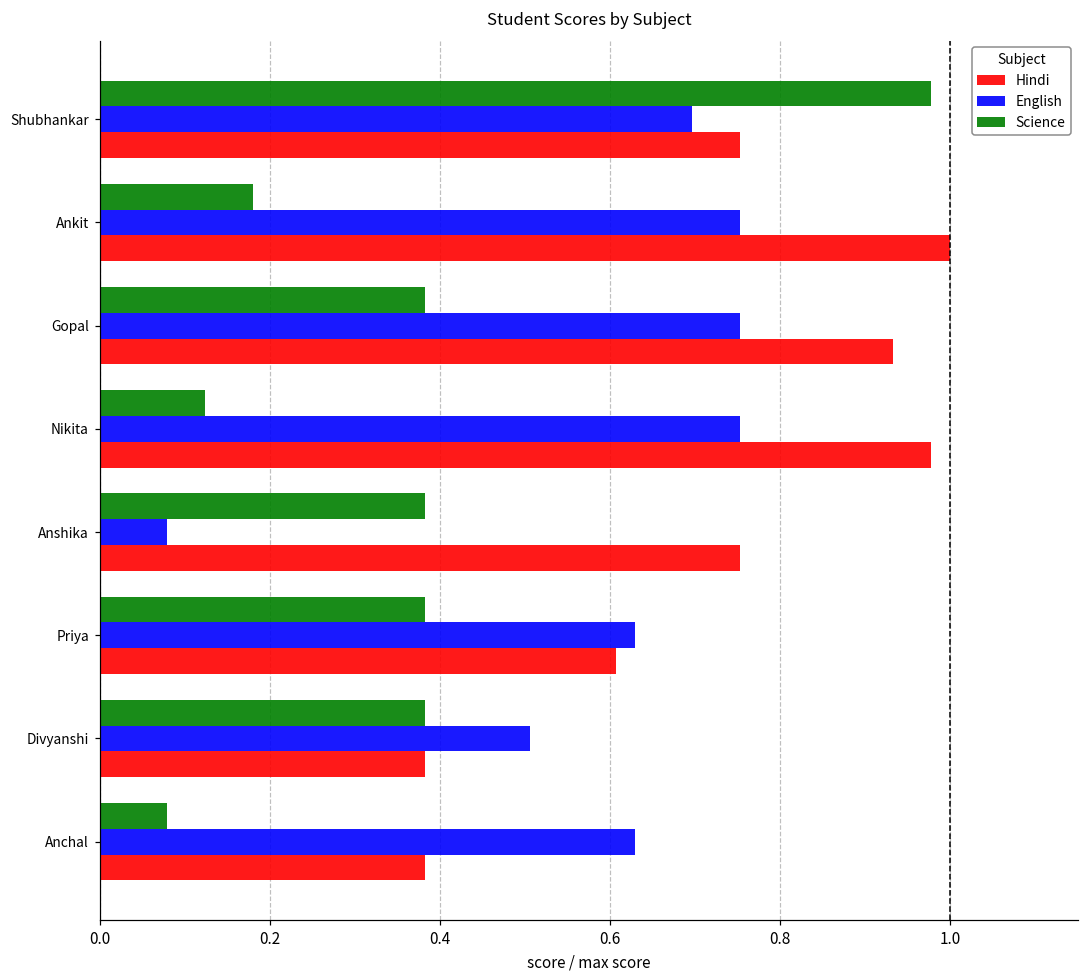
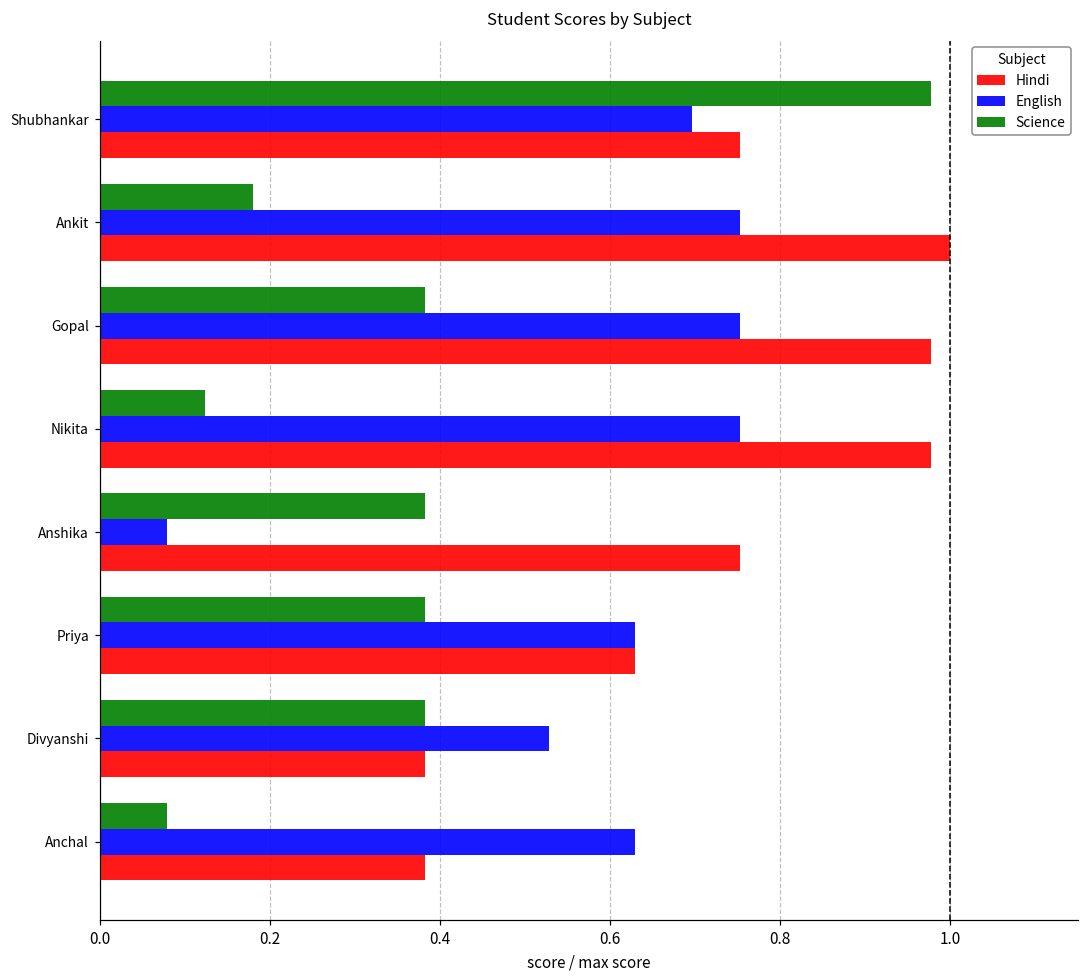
Hindi, Gopal: 0.93 -> 0.98
Hindi, Priya: 0.61 -> 0.63
English, Divyanshi: 0.51 -> 0.53
